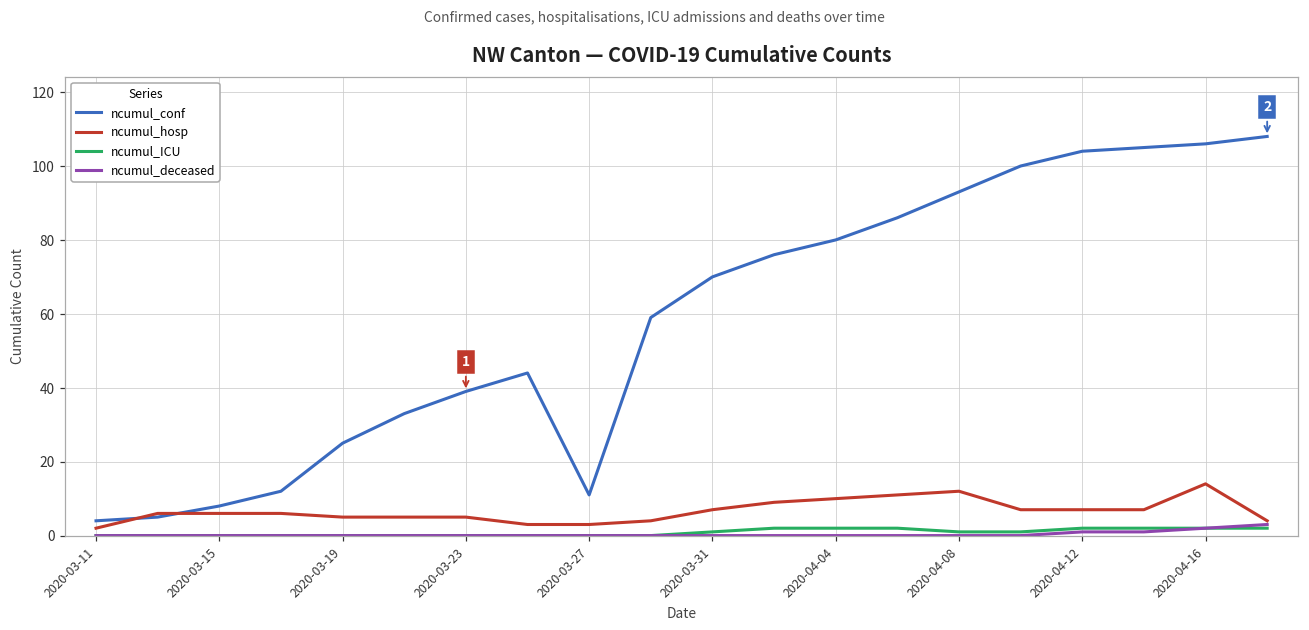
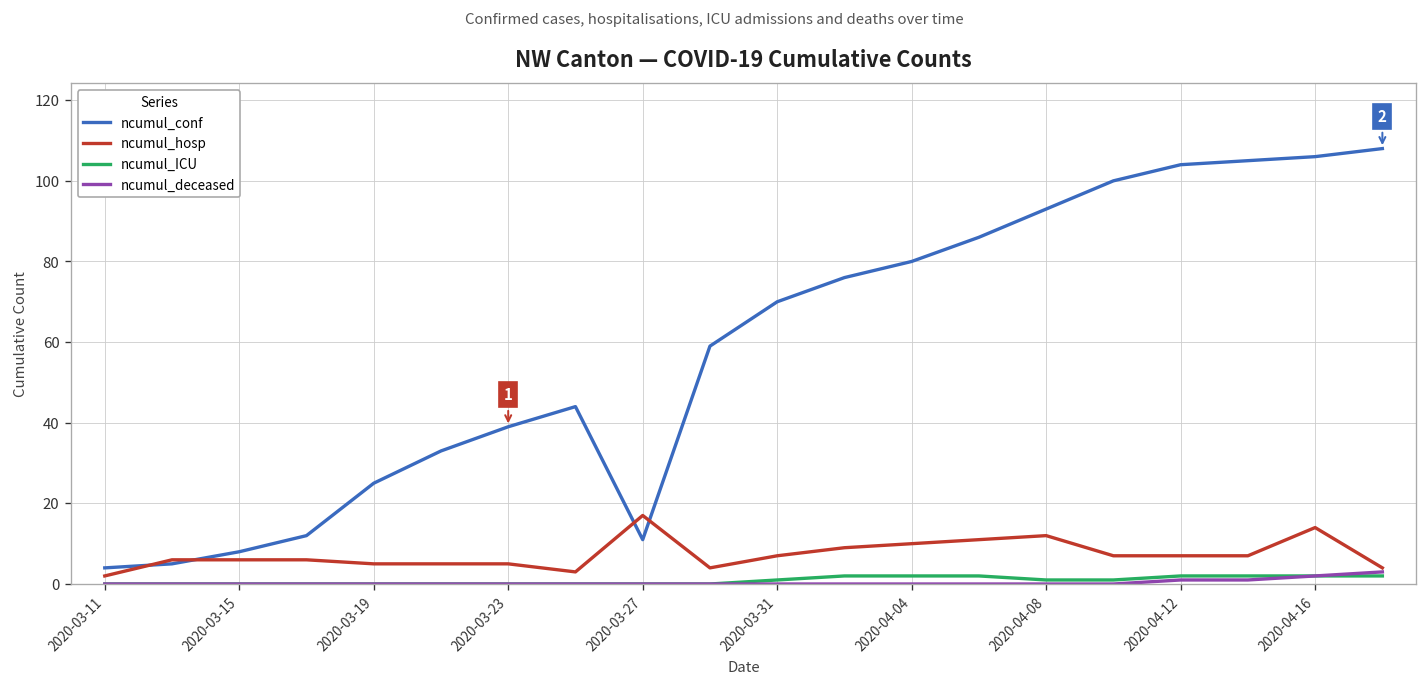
ncumul_hosp, 2020-03-27: 3 -> 17
